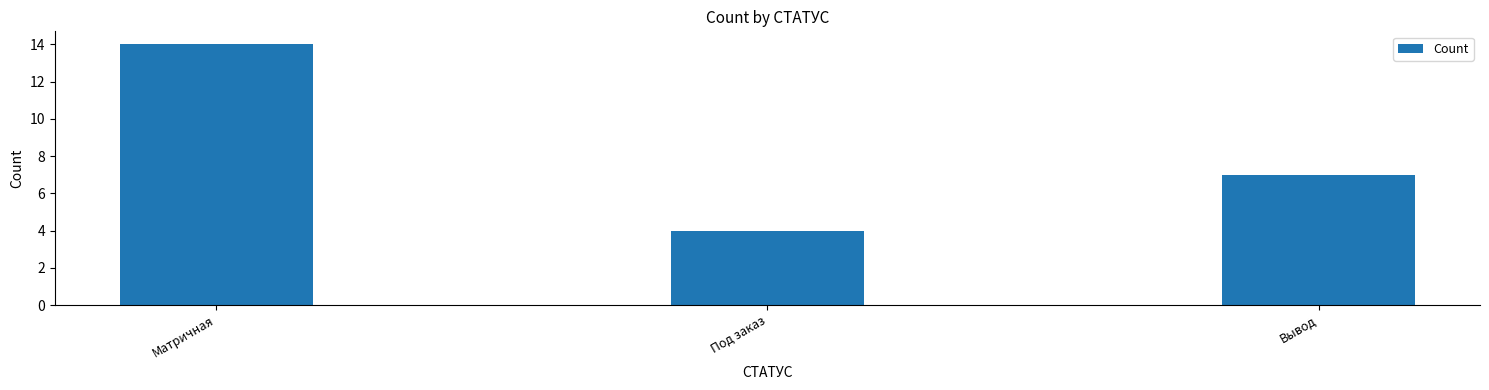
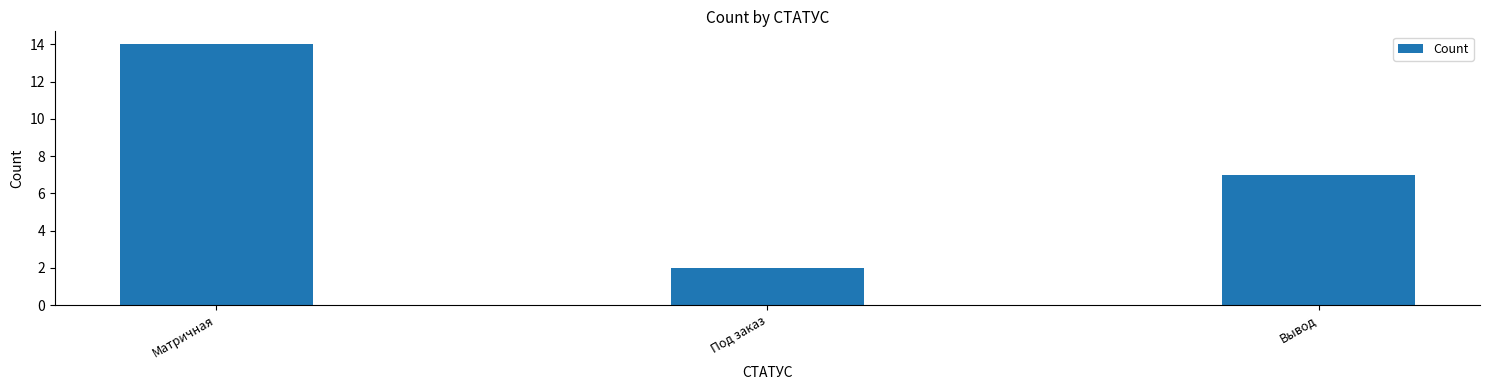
Под заказ: 4 -> 2
